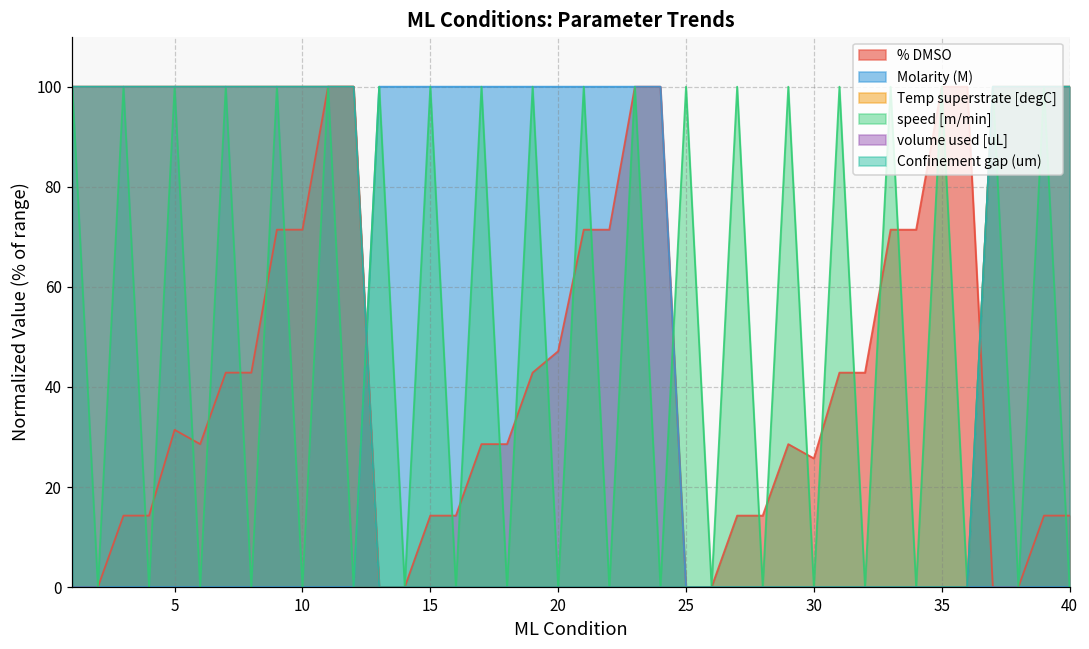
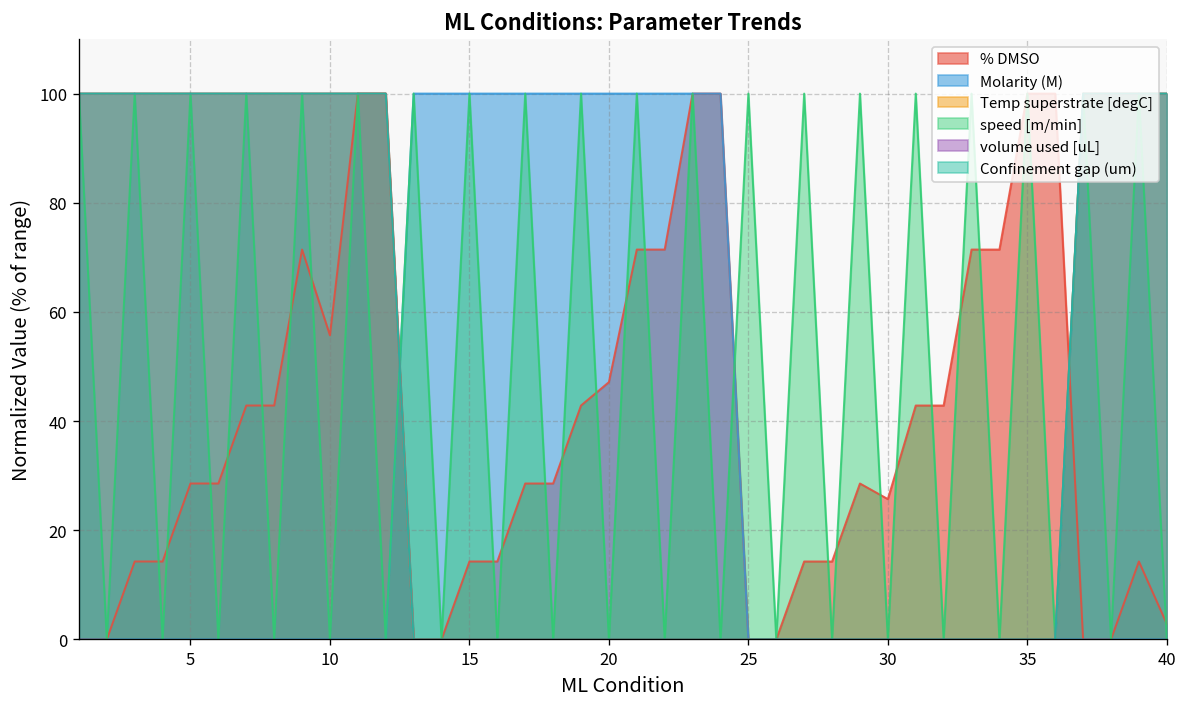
% DMSO, 5: 31 -> 29
% DMSO, 10: 71 -> 56
% DMSO, 40: 14 -> 3
